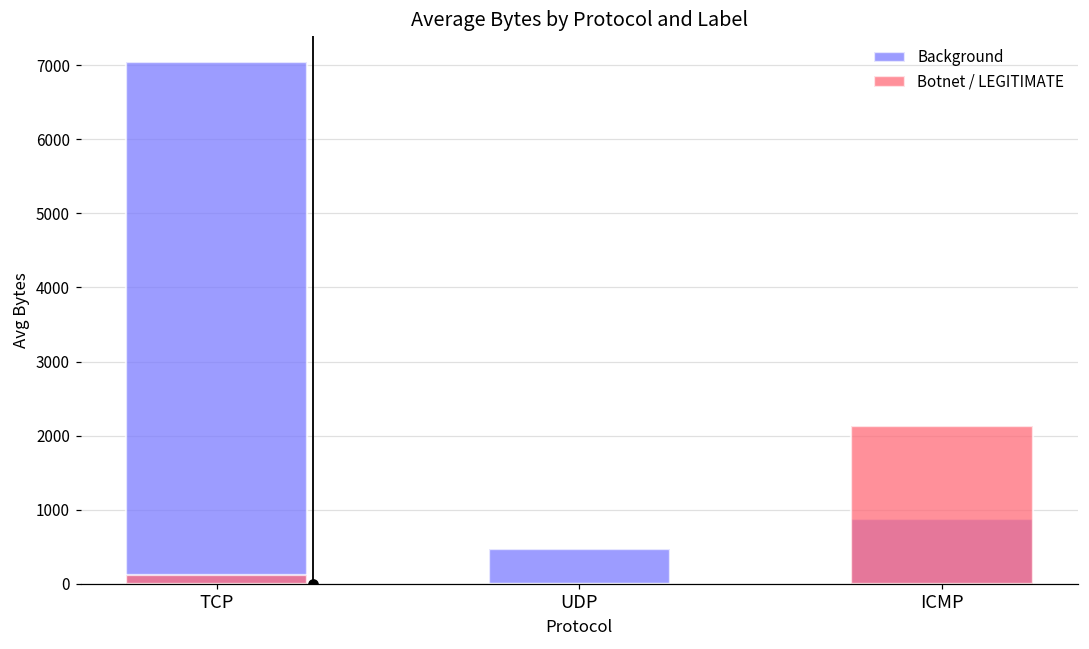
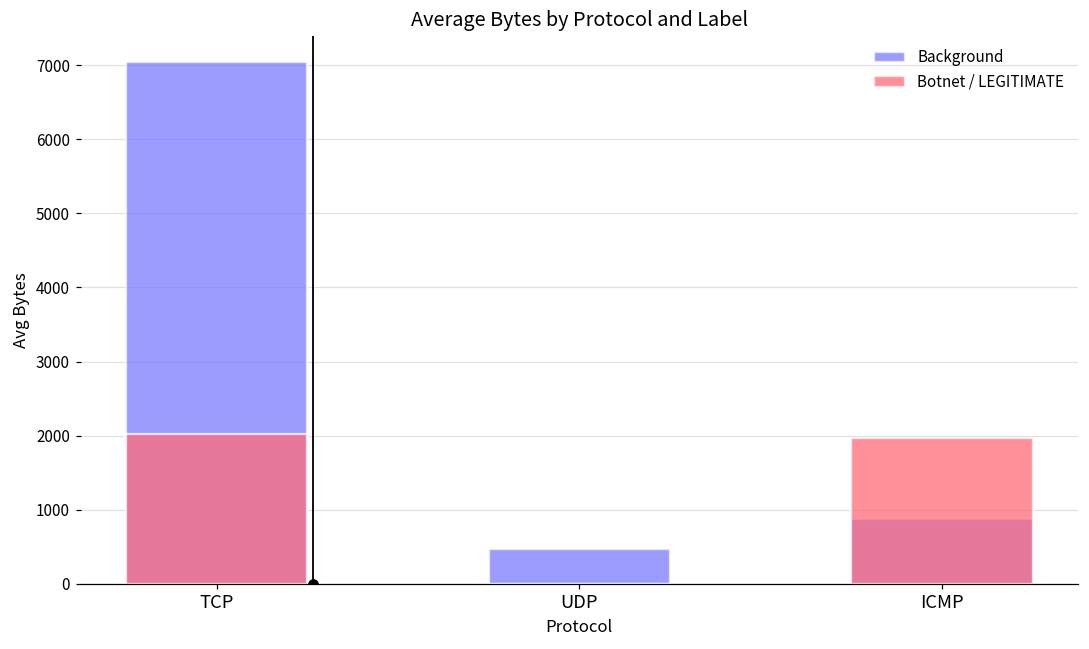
Botnet / LEGITIMATE, TCP: 100 -> 2000
Botnet / LEGITIMATE, ICMP: 2100 -> 2000
